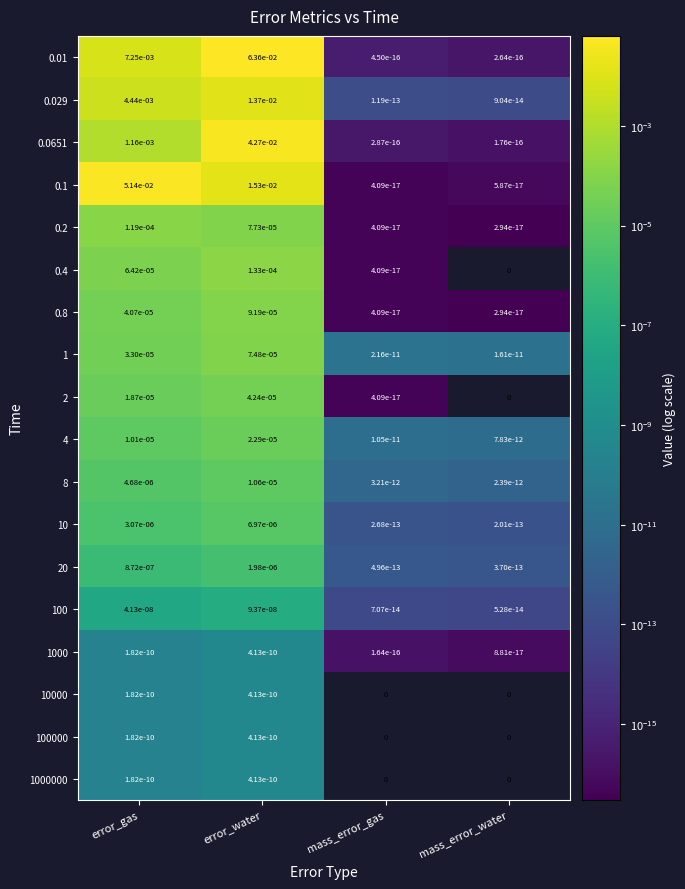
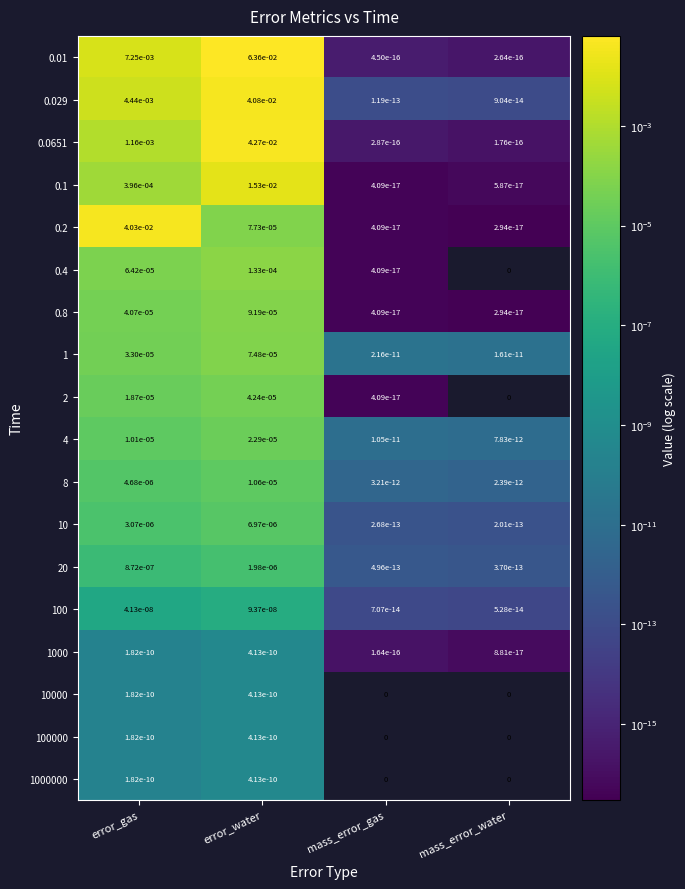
0.029, error_water: 1.37e-02 -> 4.08e-02
0.1, error_gas: 5.14e-02 -> 3.96e-04
0.2, error_gas: 1.19e-04 -> 4.03e-02
